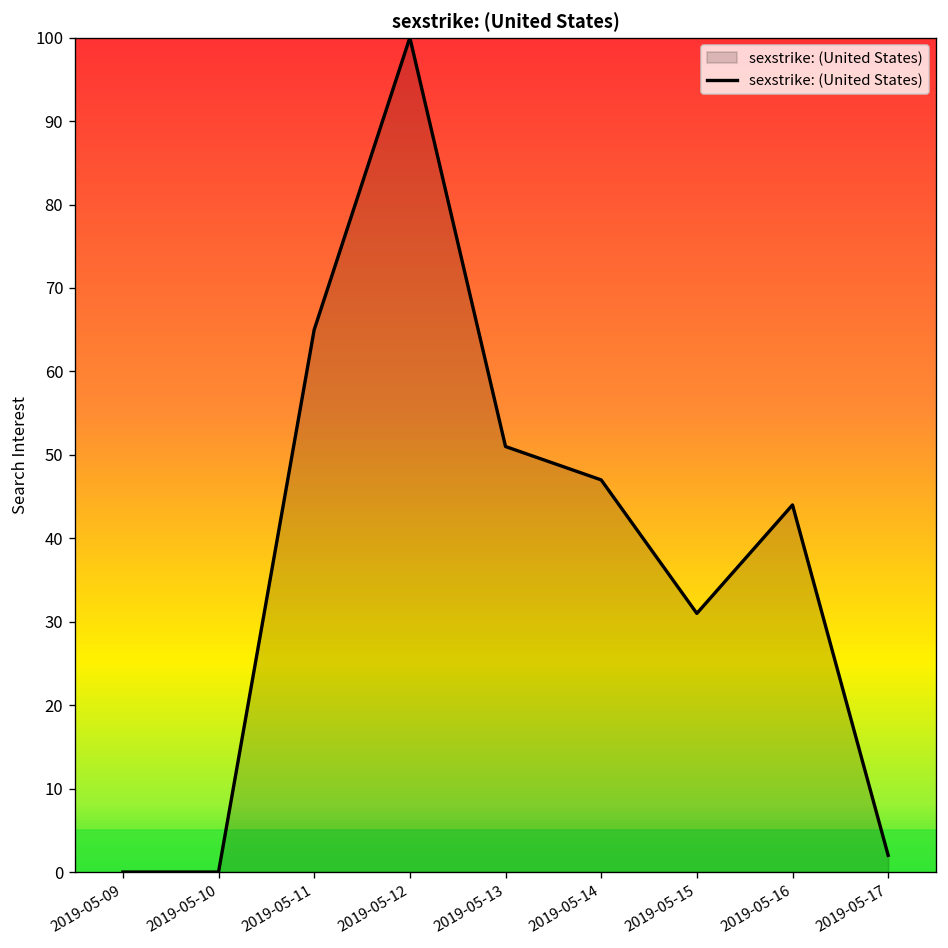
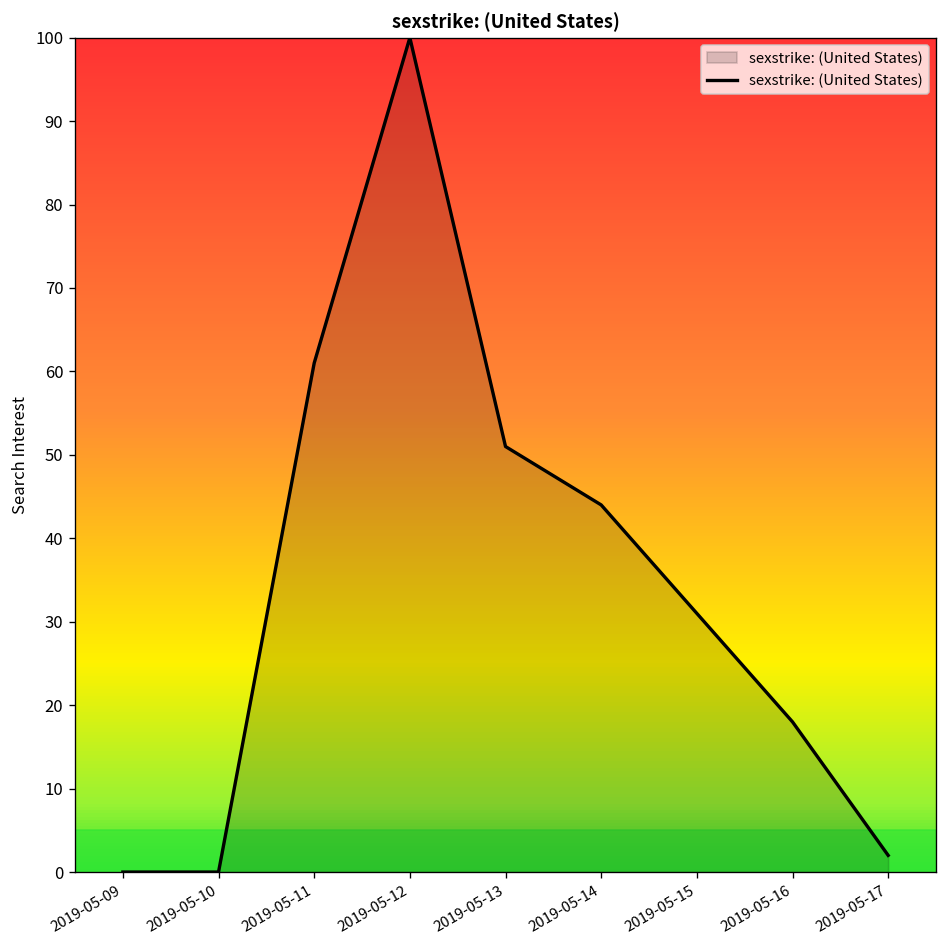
2019-05-11: 65 -> 61
2019-05-14: 47 -> 44
2019-05-16: 44 -> 18
